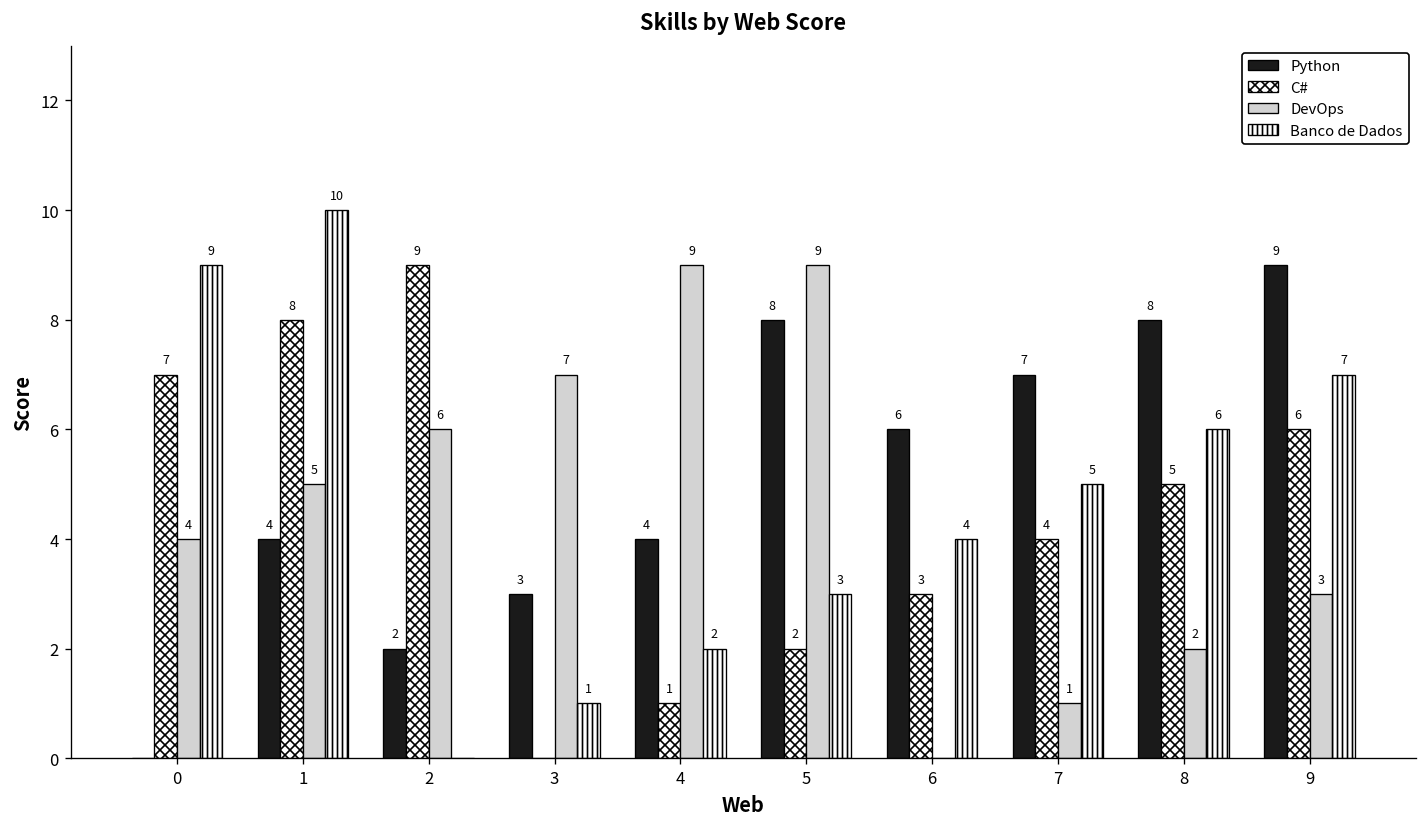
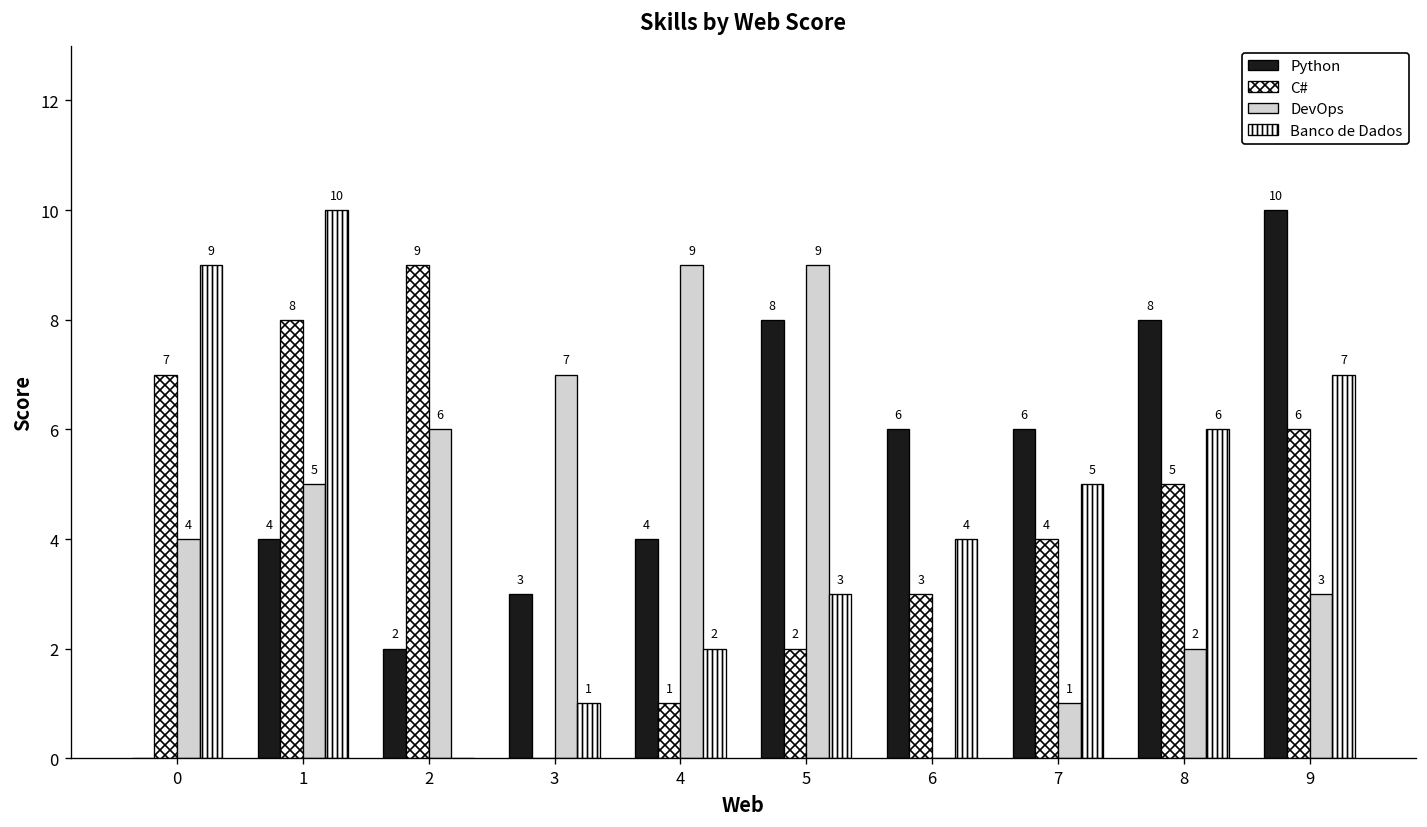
Python, 7: 7 -> 6
Python, 9: 9 -> 10
